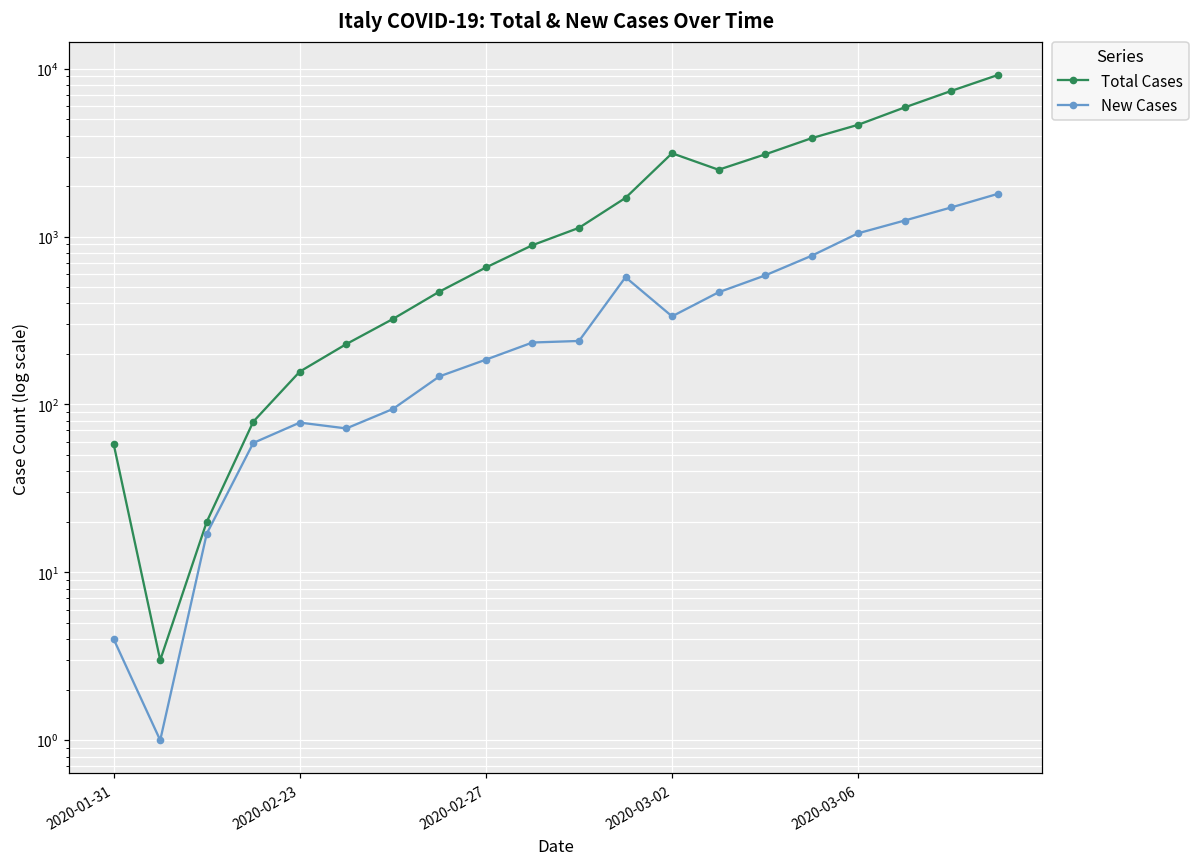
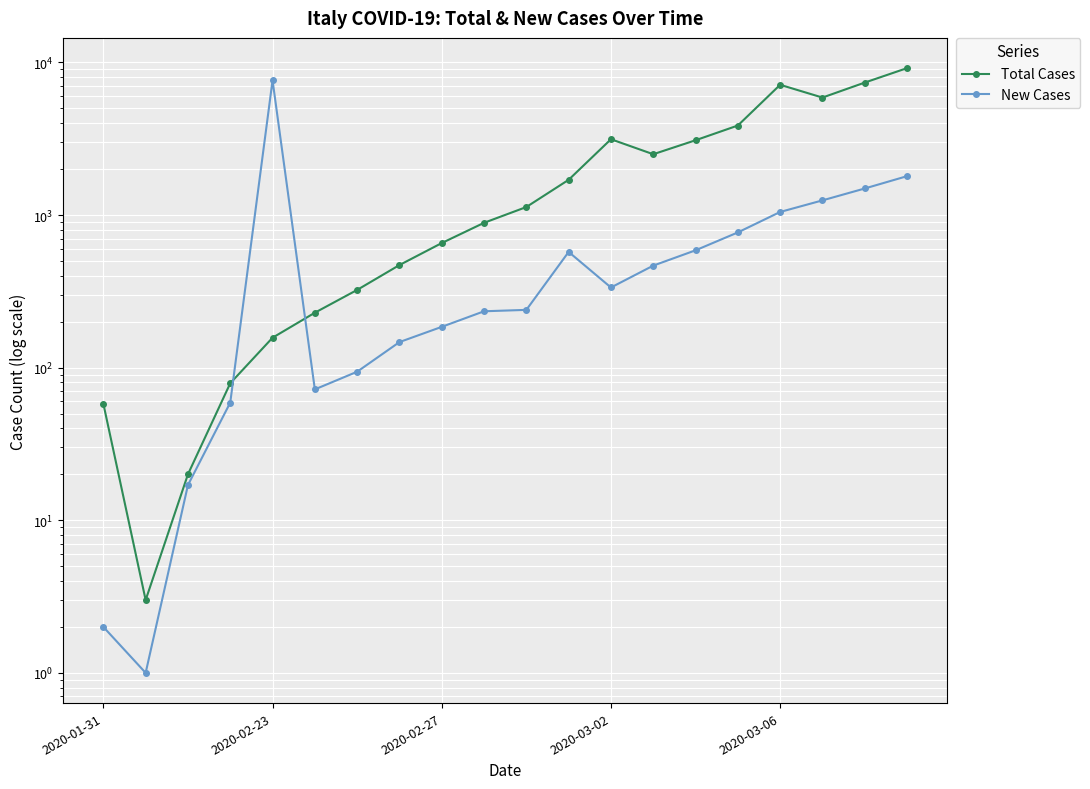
New Cases, 2020-01-31: 4 -> 2
New Cases, 2020-02-23: 80 -> 8000
Total Cases, 2020-03-06: 4600 -> 7000
